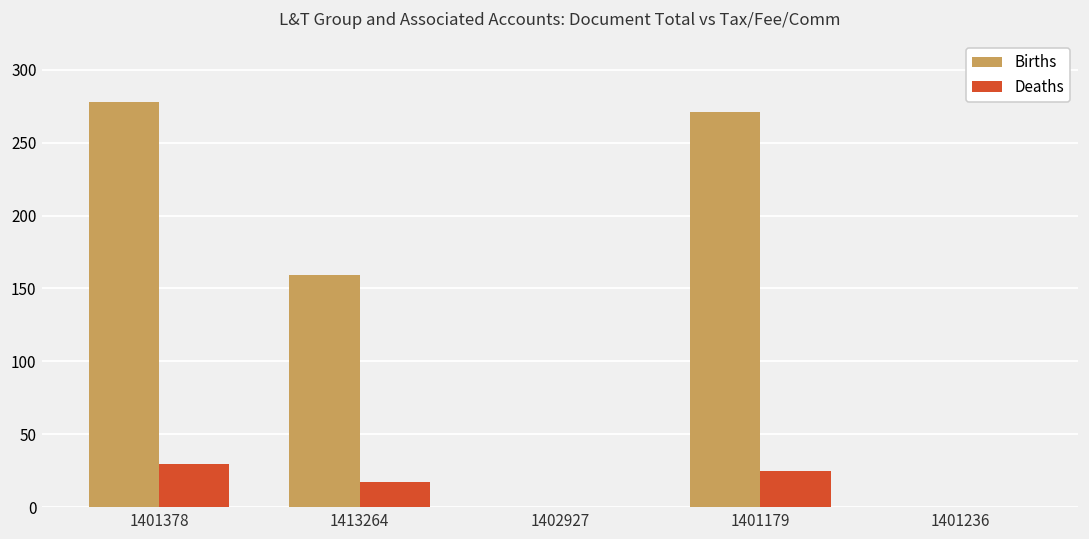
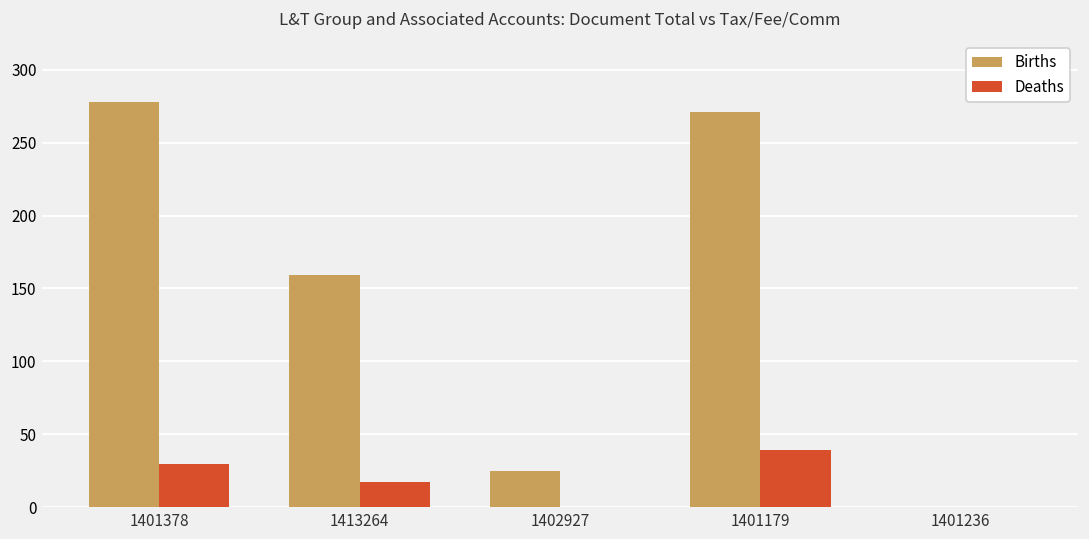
Births, 1402927: 0 -> 25
Deaths, 1401179: 25 -> 39
